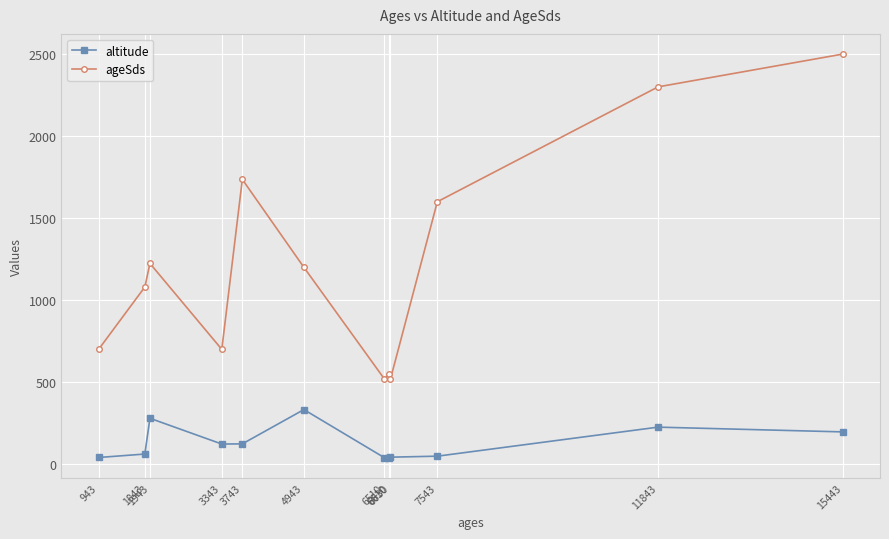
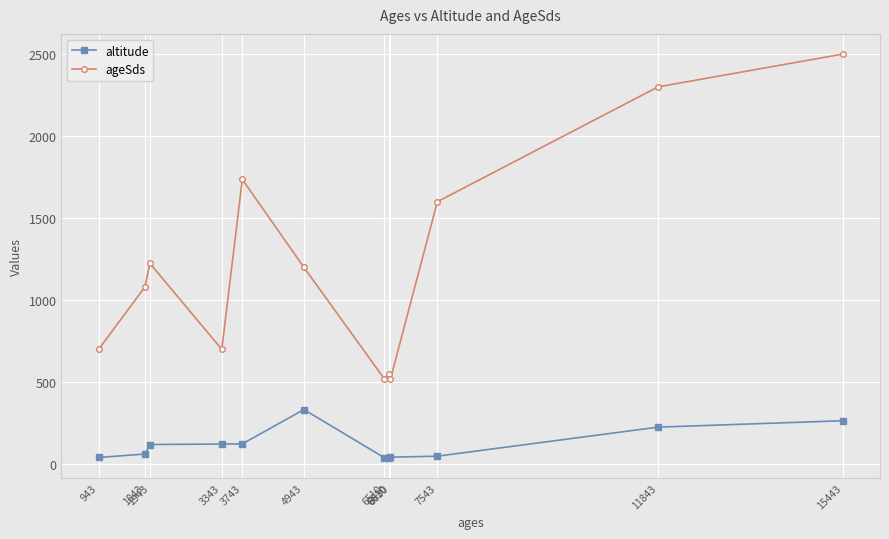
altitude, 1943: 280 -> 120
altitude, 15443: 200 -> 270
